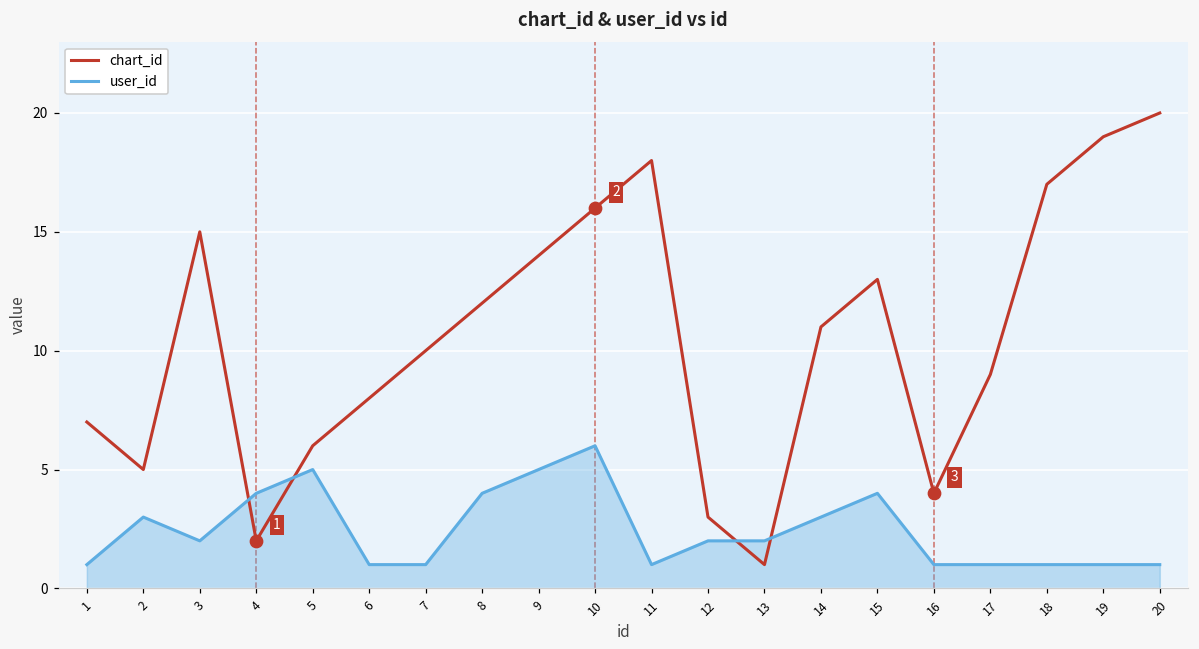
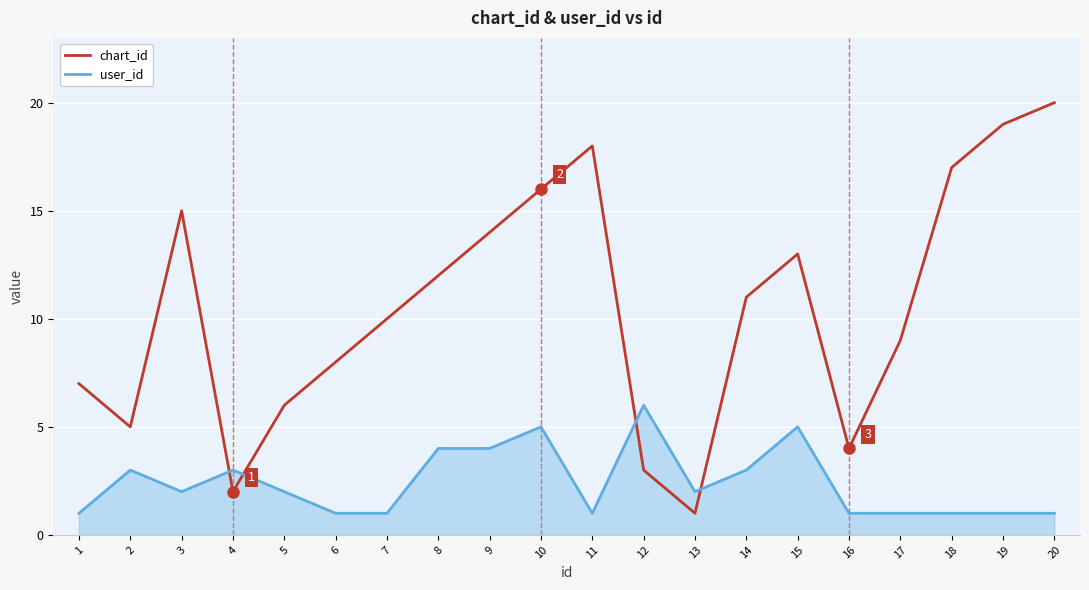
user_id, 4: 4 -> 3
user_id, 5: 5 -> 2
user_id, 9: 5 -> 4
user_id, 10: 6 -> 5
user_id, 12: 2 -> 6
user_id, 15: 4 -> 5
